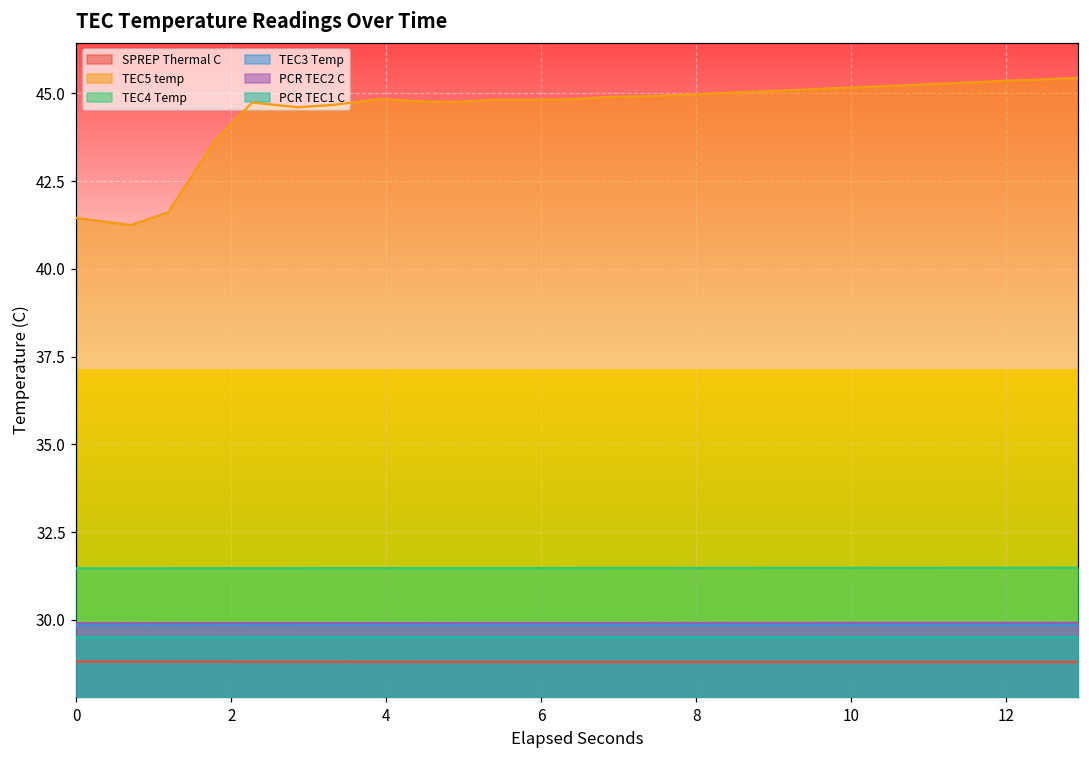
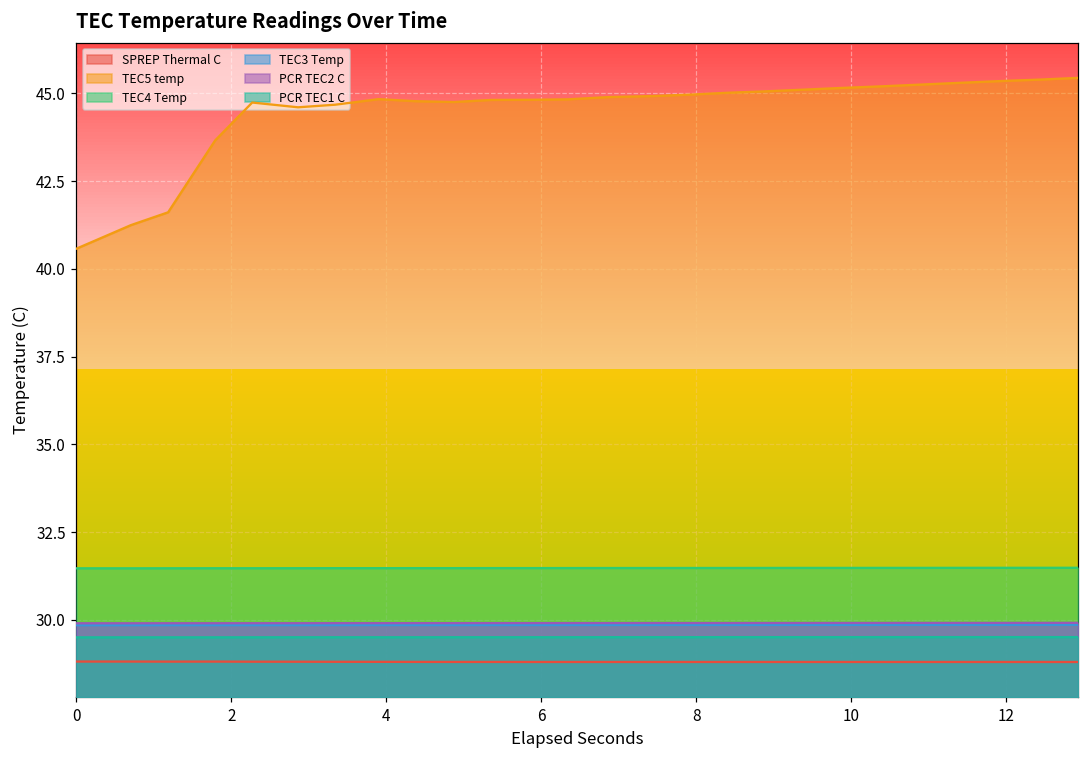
TEC5 temp, 0: 41.5 -> 40.6
